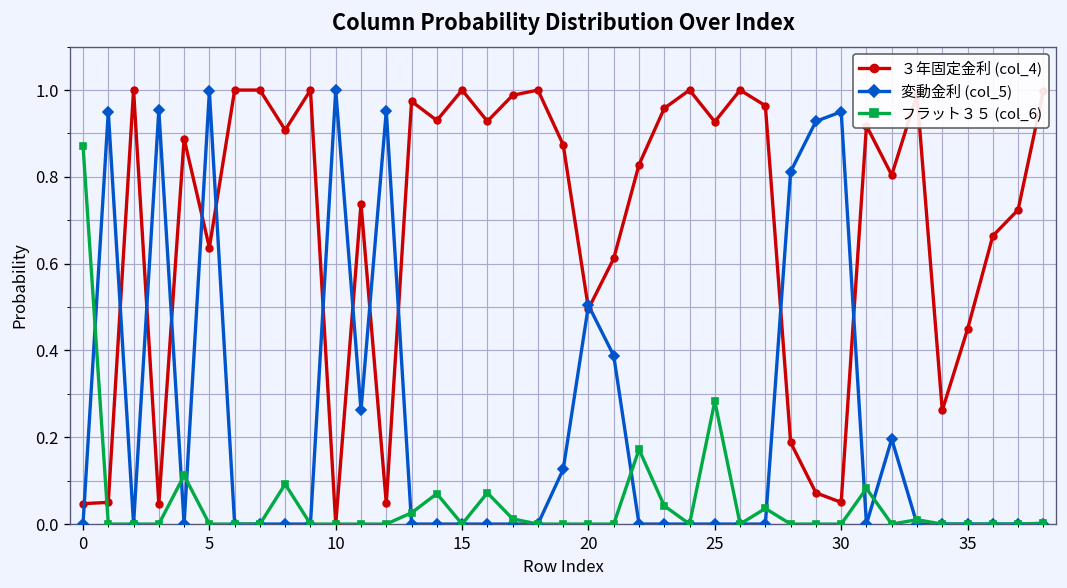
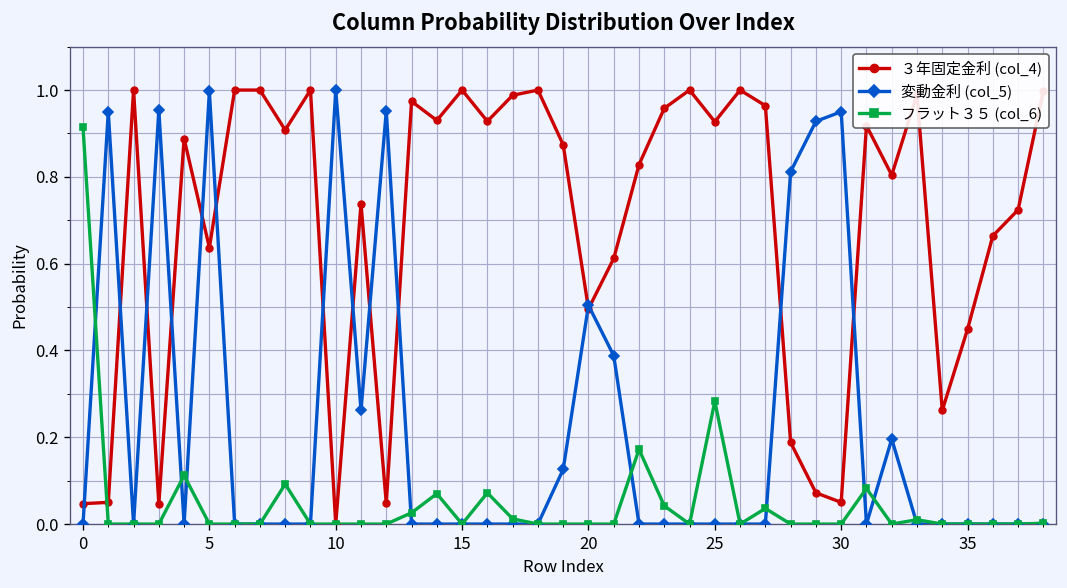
フラット３５ (col_6), 0: 0.87 -> 0.91
